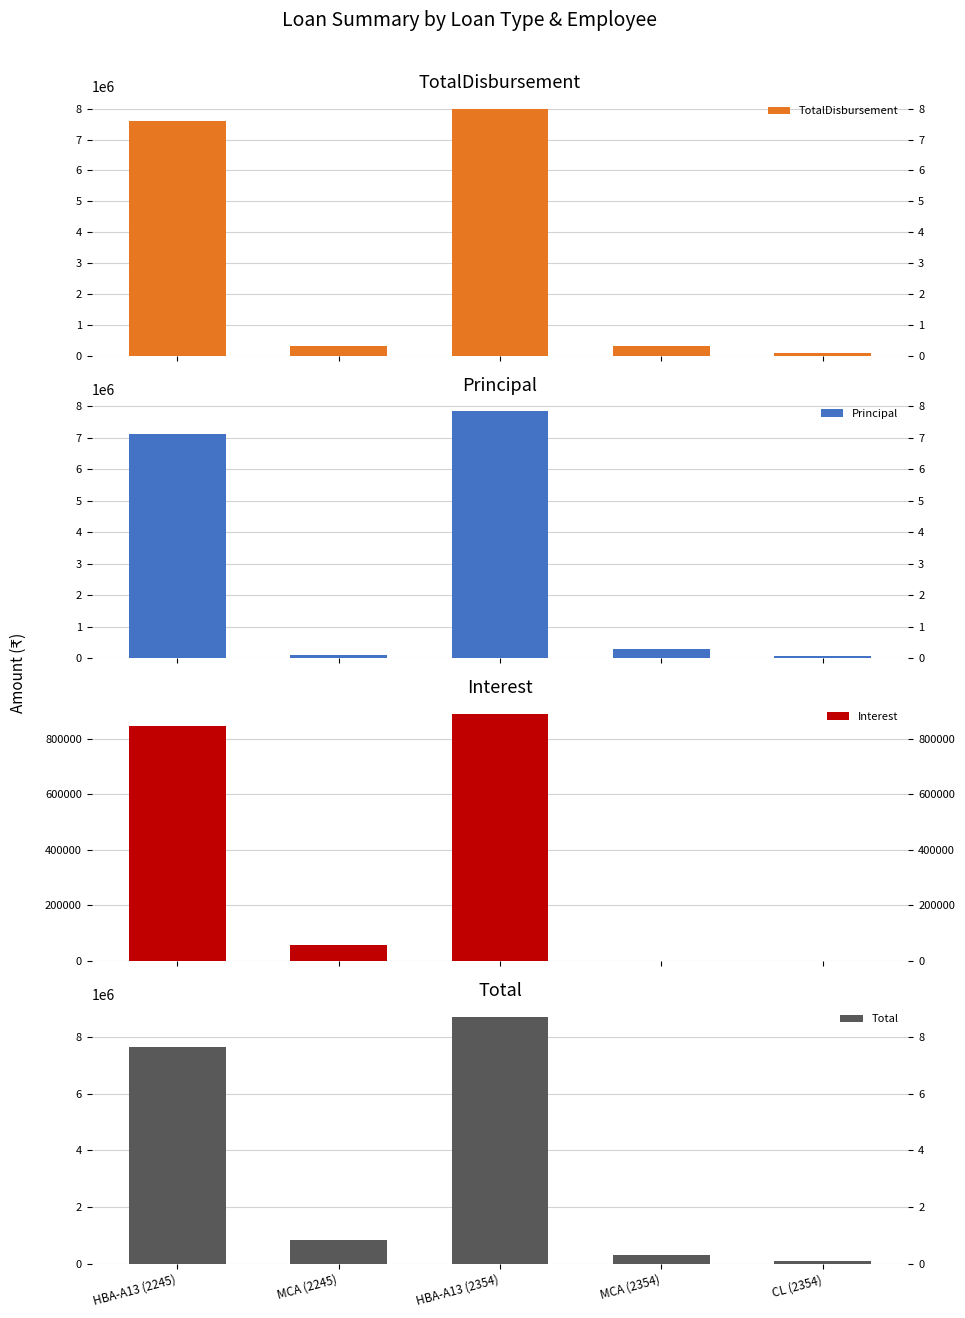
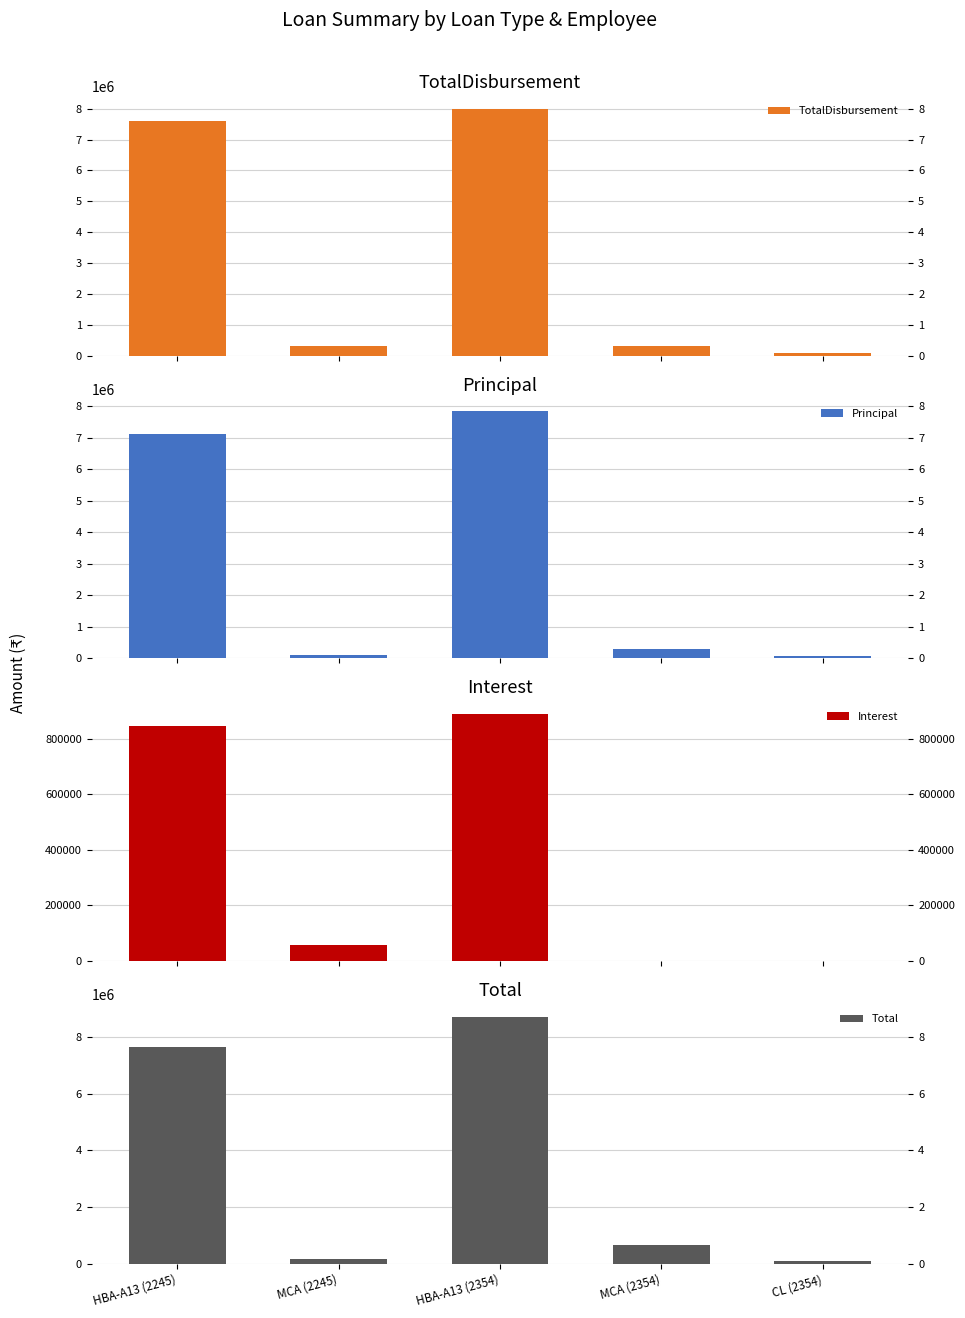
Total, MCA (2245): 900000 -> 200000
Total, MCA (2354): 300000 -> 700000
